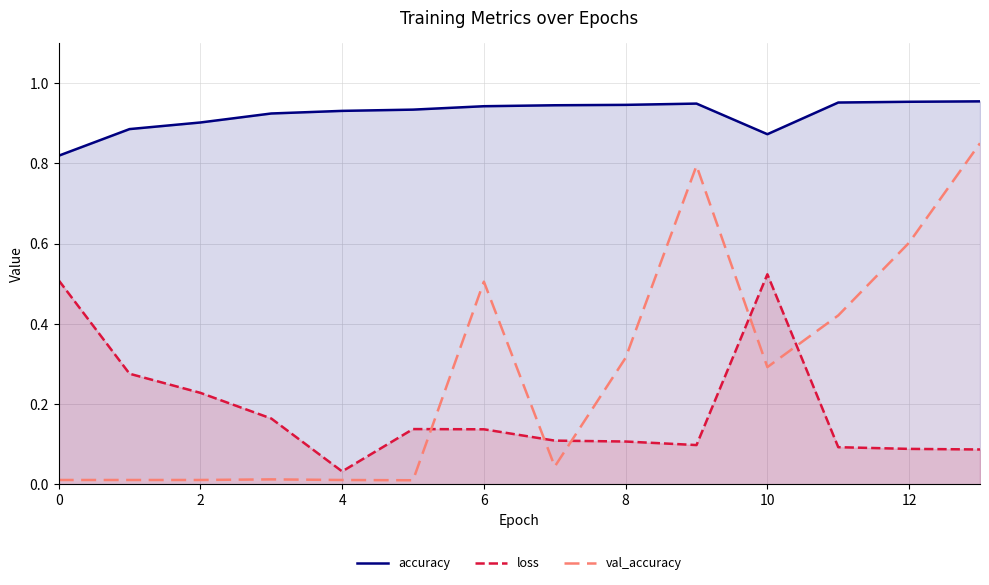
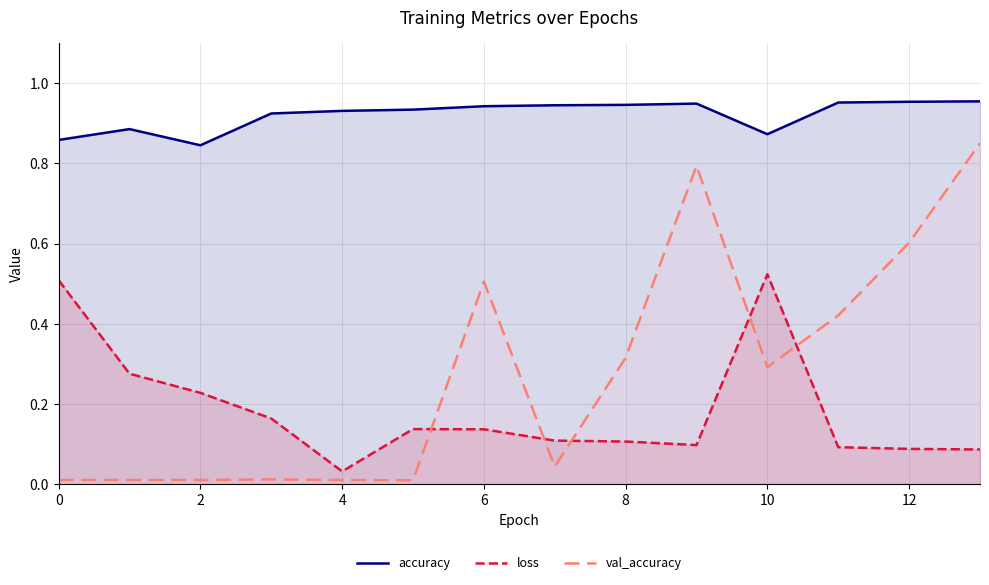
accuracy, 0: 0.82 -> 0.86
accuracy, 2: 0.90 -> 0.85
